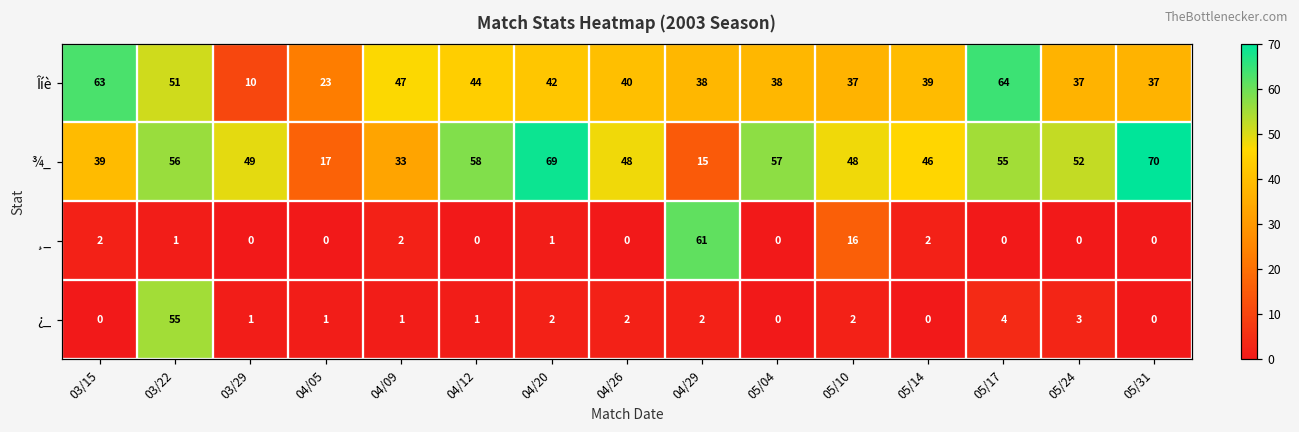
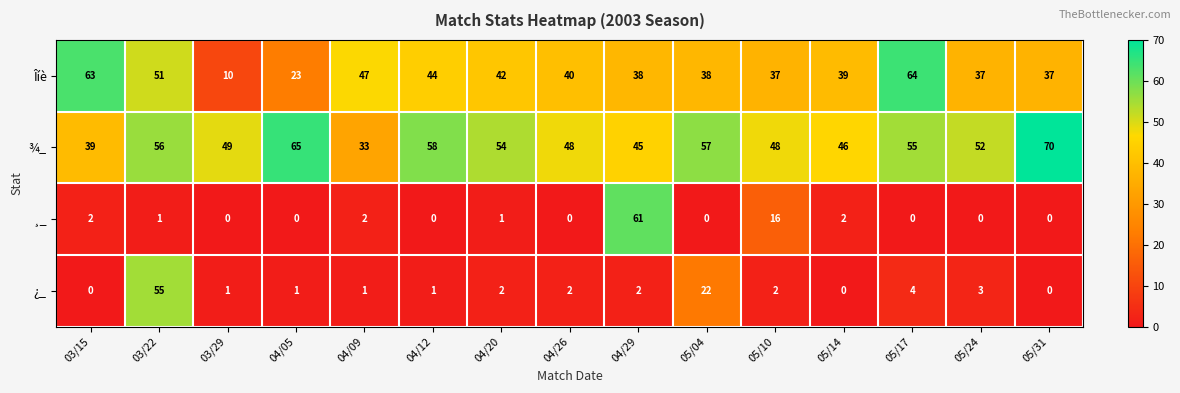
¾_, 04/05: 17 -> 65
¾_, 04/20: 69 -> 54
¾_, 04/29: 15 -> 45
¿_, 05/04: 0 -> 22
